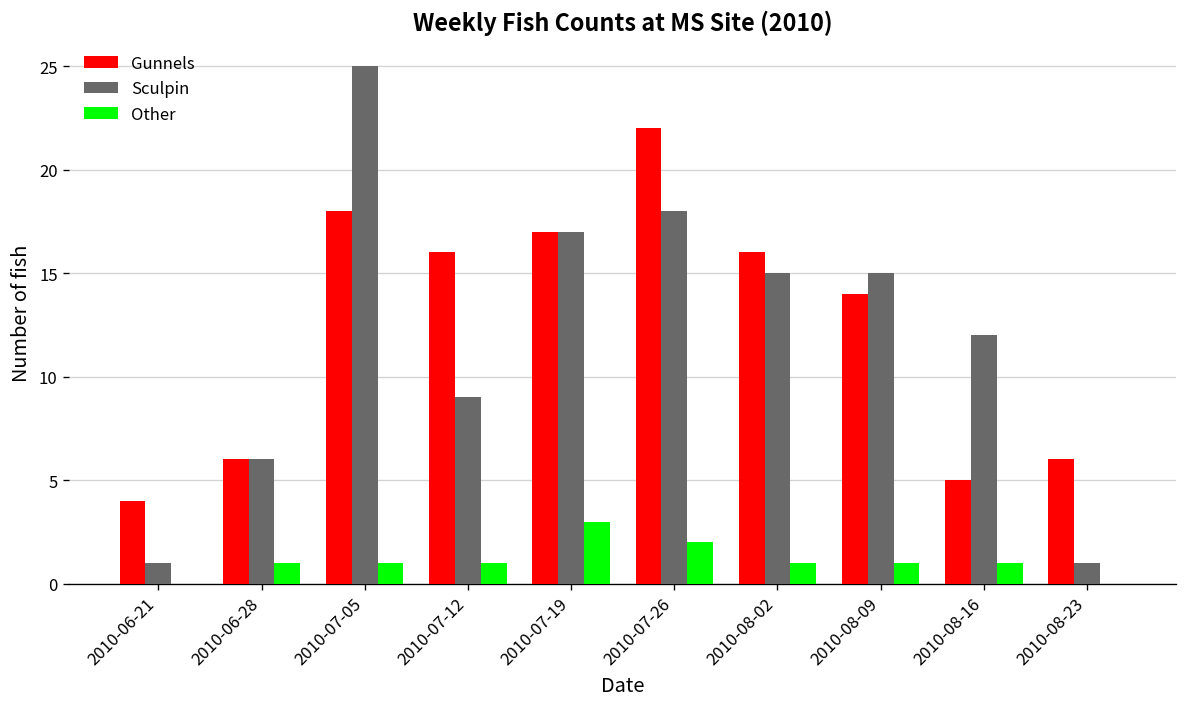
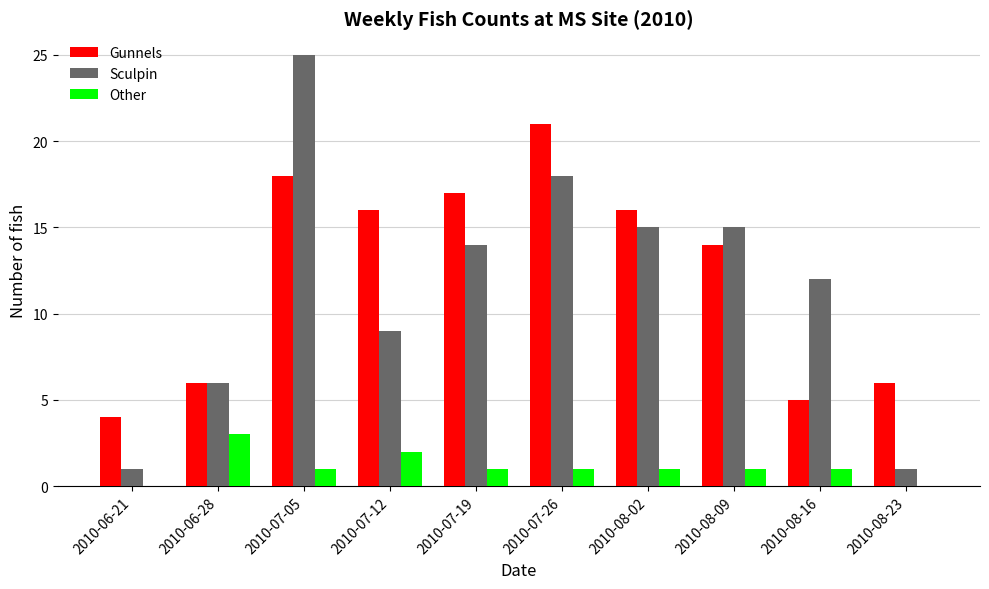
Other, 2010-06-28: 1 -> 3
Other, 2010-07-12: 1 -> 2
Sculpin, 2010-07-19: 17 -> 14
Other, 2010-07-19: 3 -> 1
Gunnels, 2010-07-26: 22 -> 21
Other, 2010-07-26: 2 -> 1
